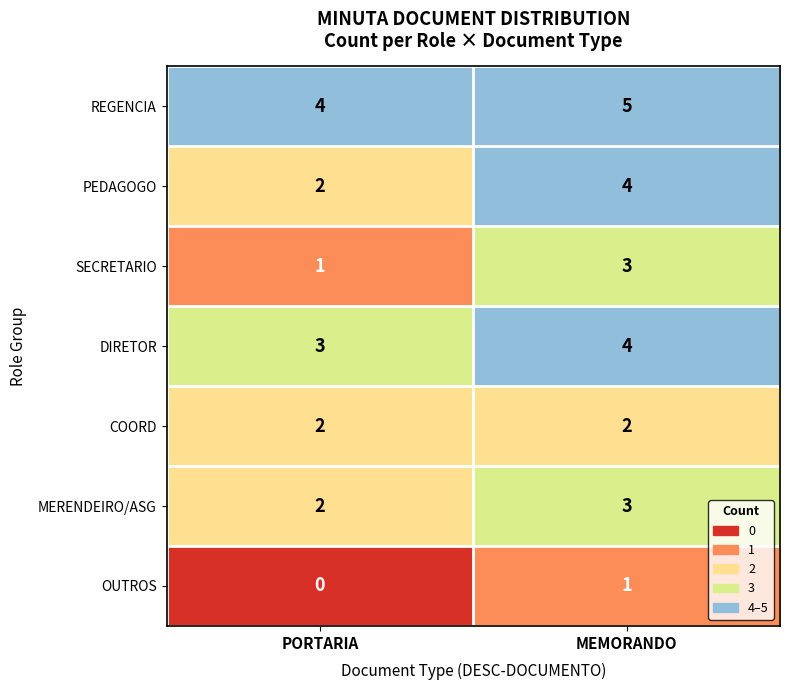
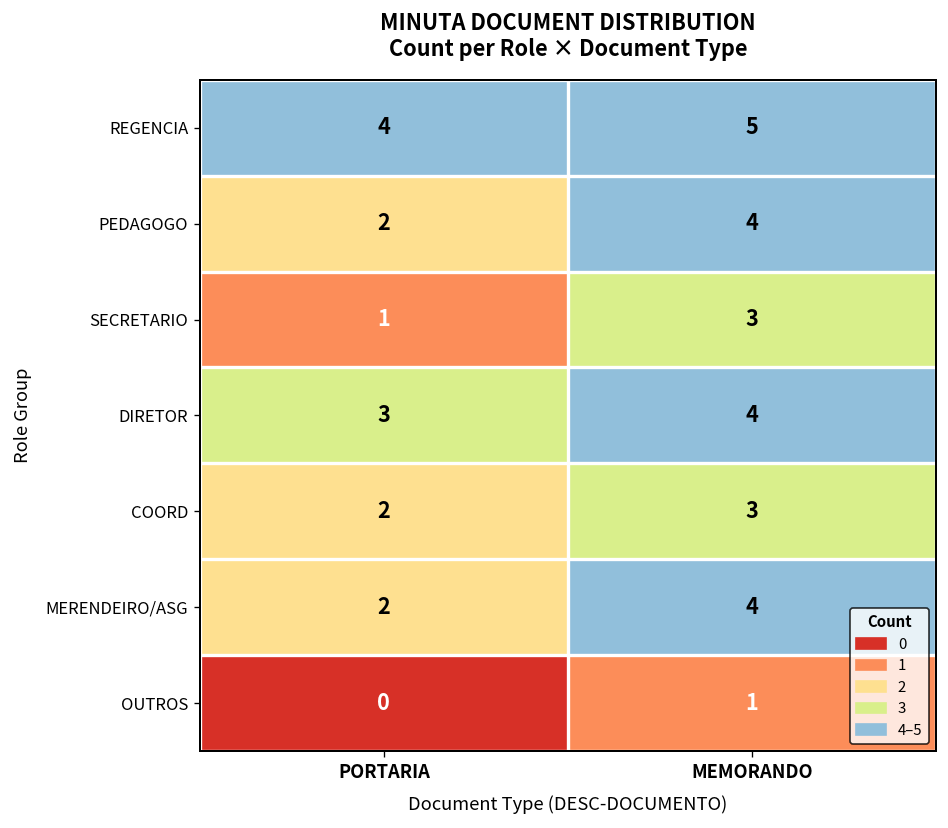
COORD, MEMORANDO: 2 -> 3
MERENDEIRO/ASG, MEMORANDO: 3 -> 4
